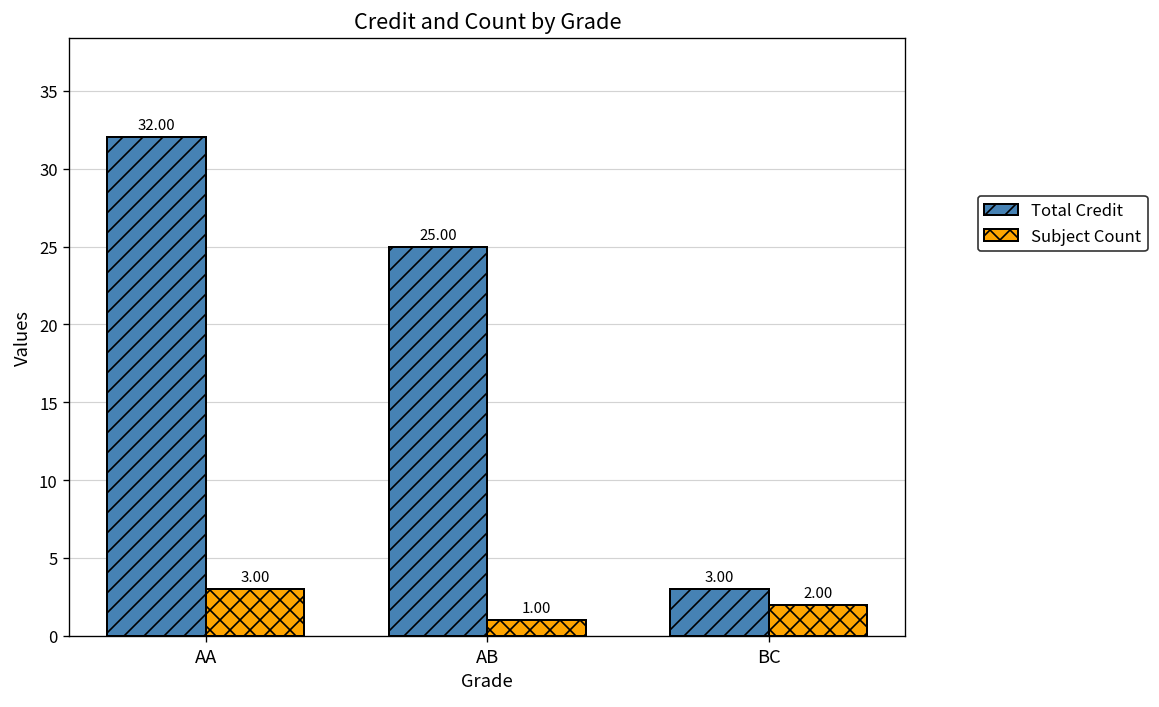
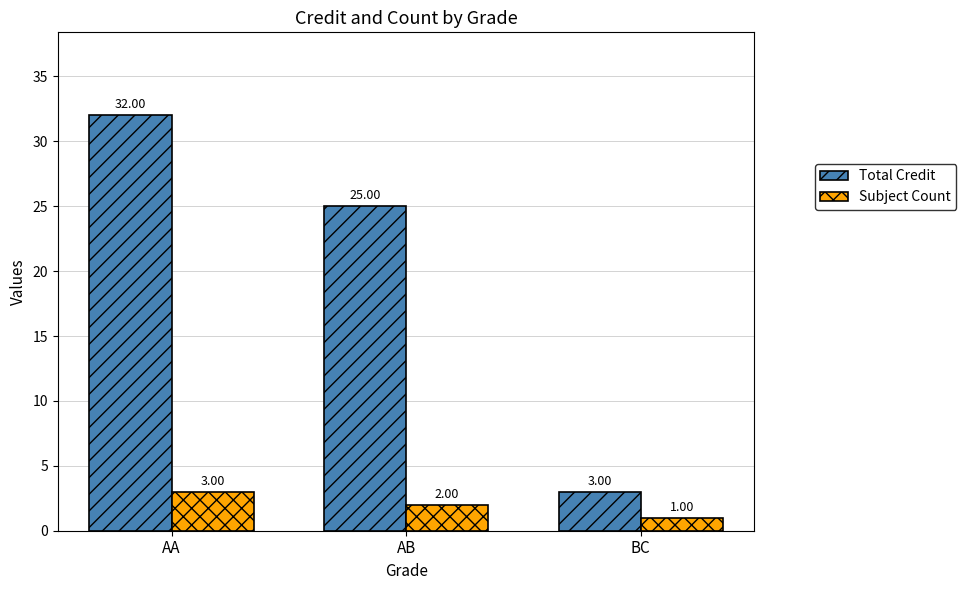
Subject Count, AB: 1.00 -> 2.00
Subject Count, BC: 2.00 -> 1.00
